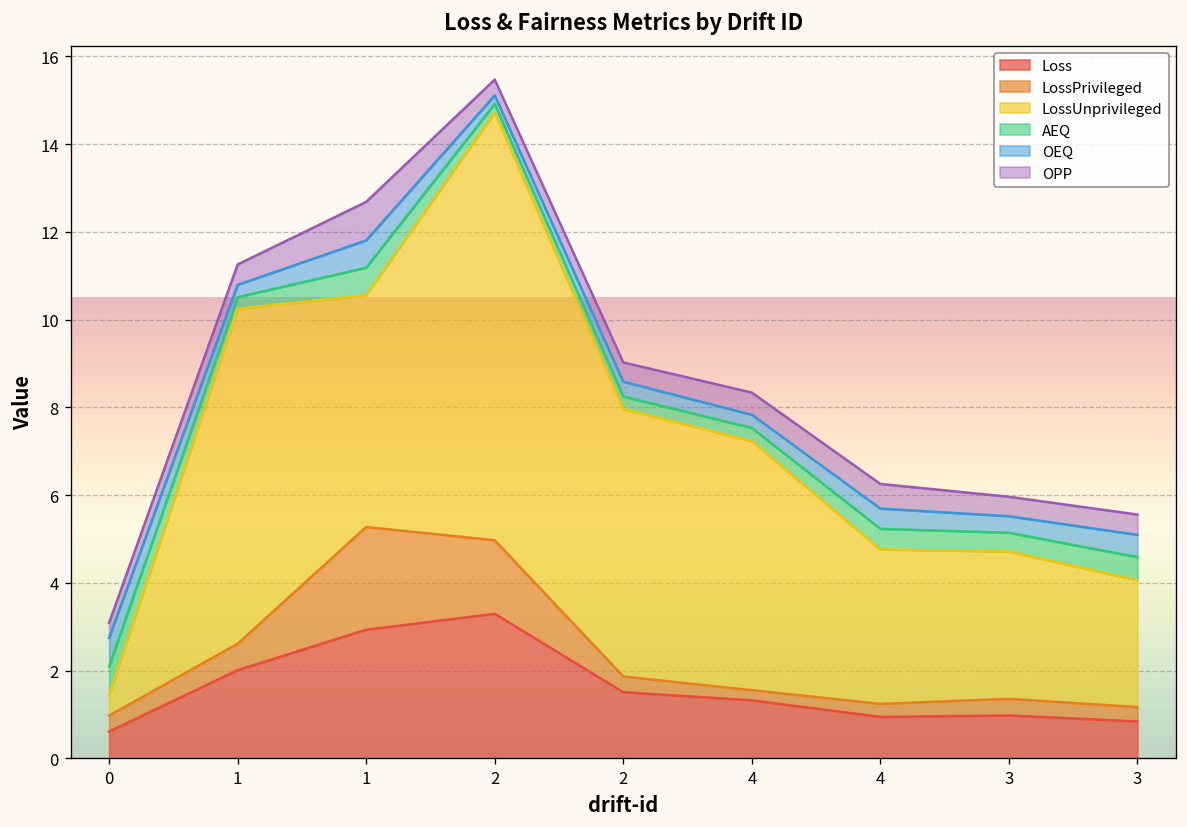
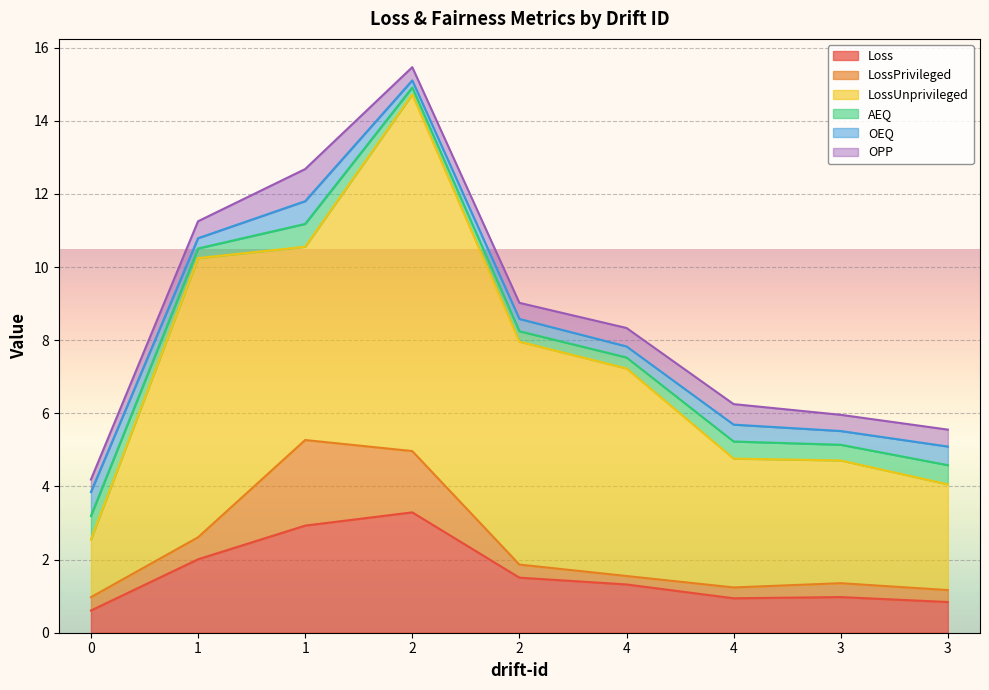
LossUnprivileged, 0: 0.5 -> 1.6
